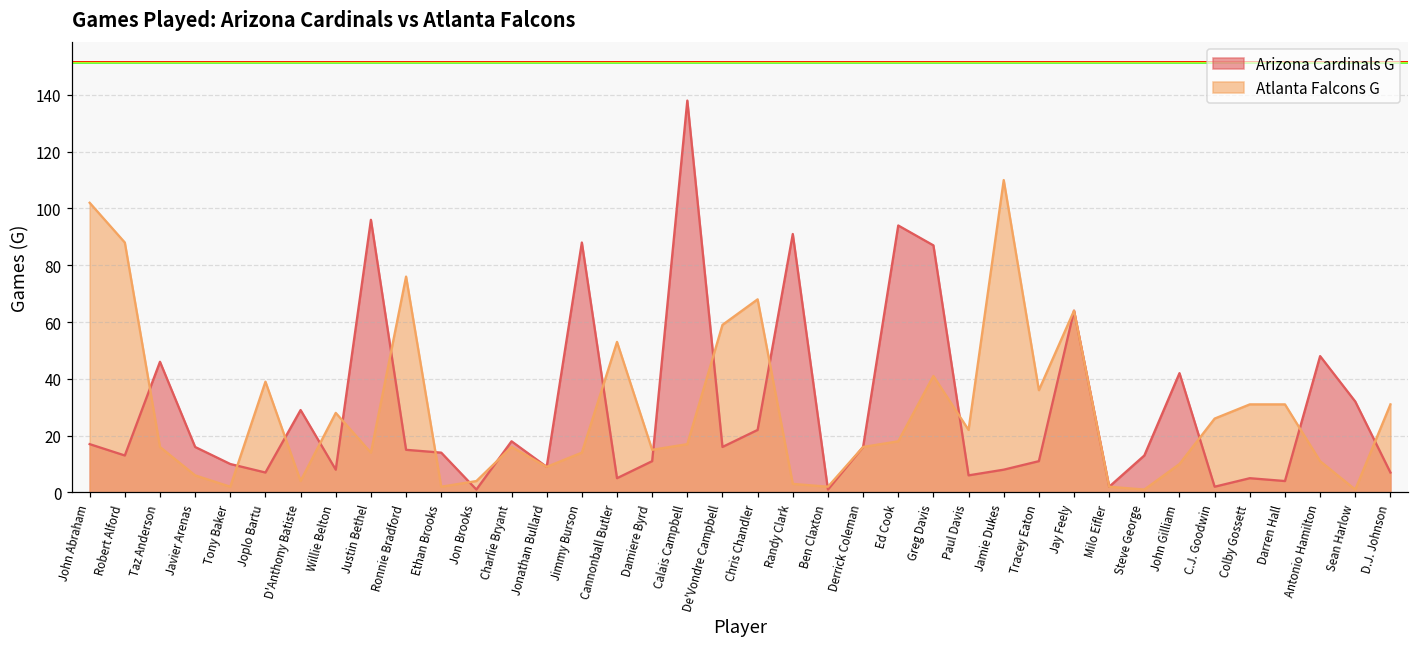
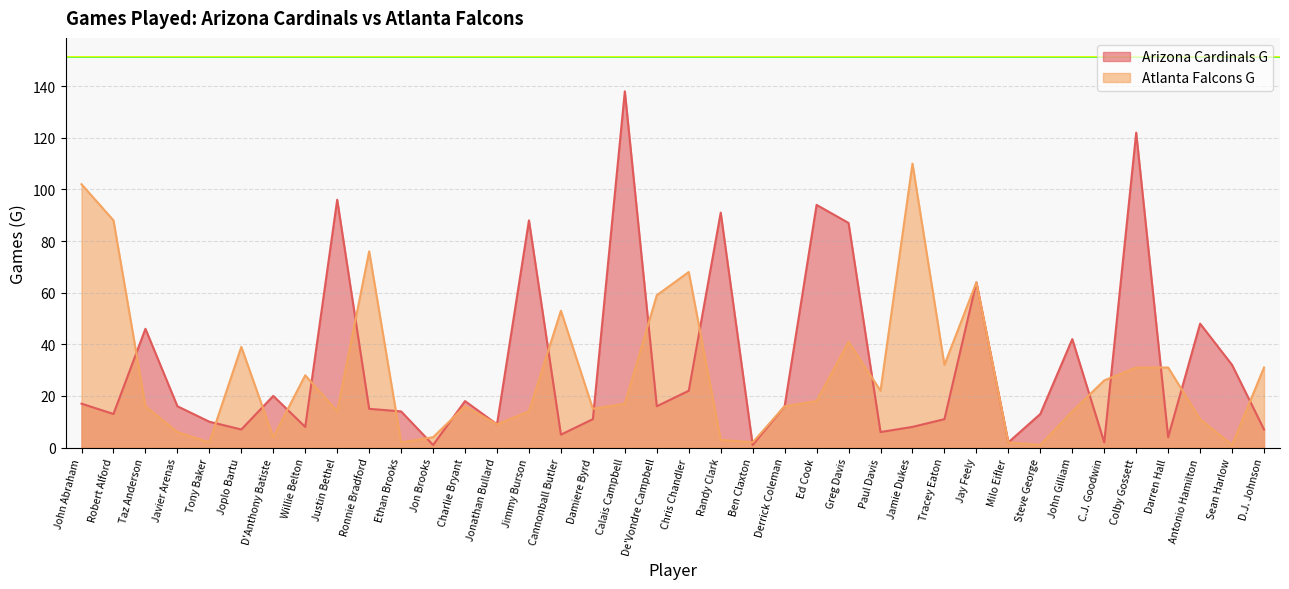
Arizona Cardinals G, D'Anthony Batiste: 29 -> 20
Atlanta Falcons G, Tracey Eaton: 36 -> 32
Atlanta Falcons G, John Gilliam: 10 -> 14
Arizona Cardinals G, Colby Gossett: 5 -> 122
